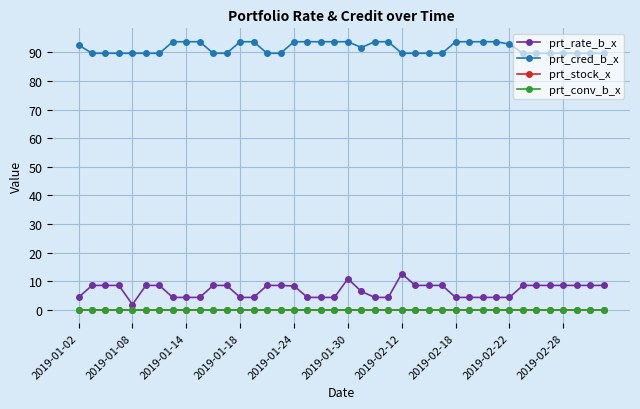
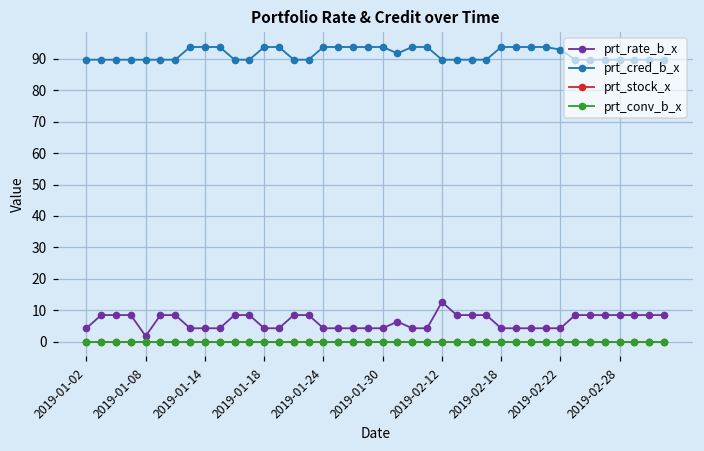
prt_cred_b_x, 2019-01-02: 93 -> 90
prt_rate_b_x, 2019-01-24: 8 -> 4
prt_rate_b_x, 2019-01-30: 11 -> 4
